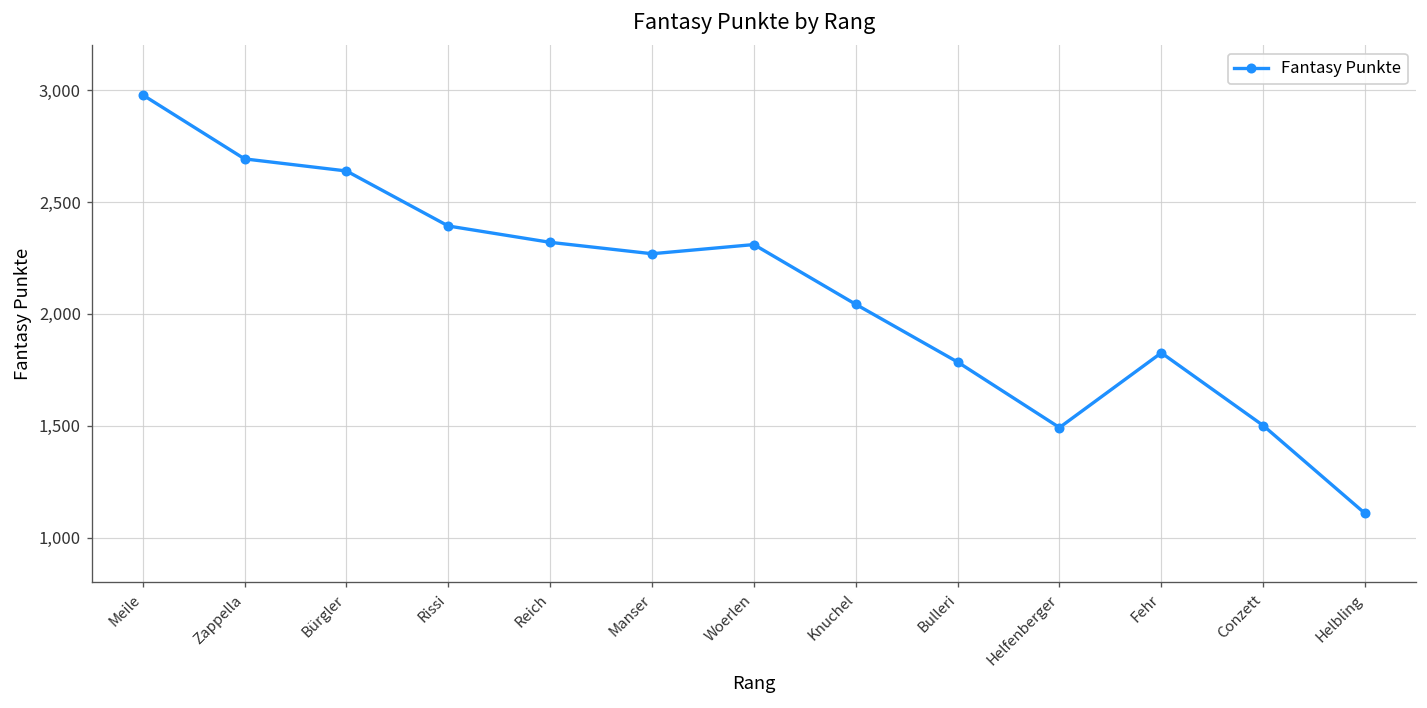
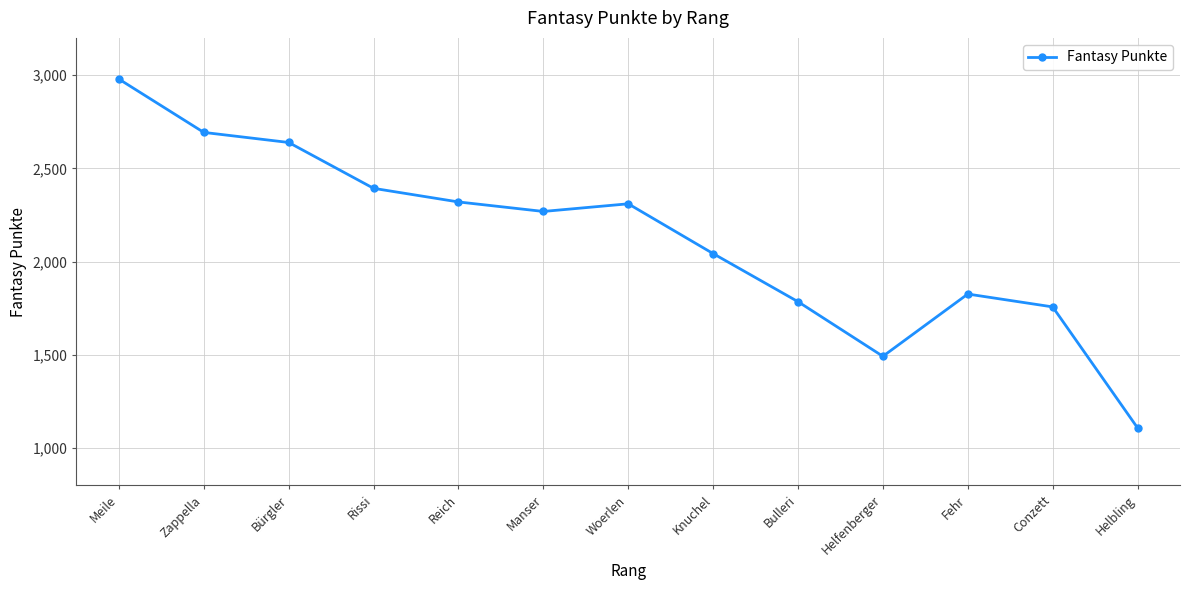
Conzett: 1,500 -> 1,760
